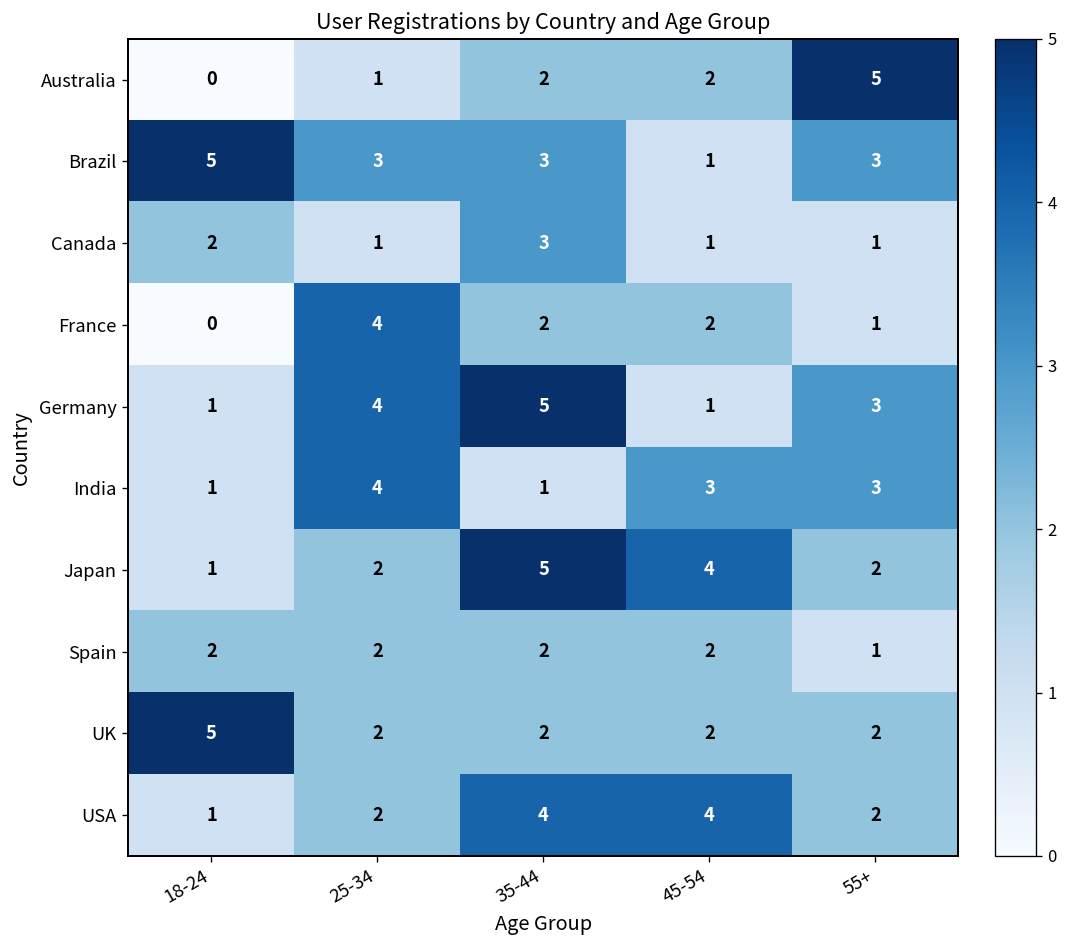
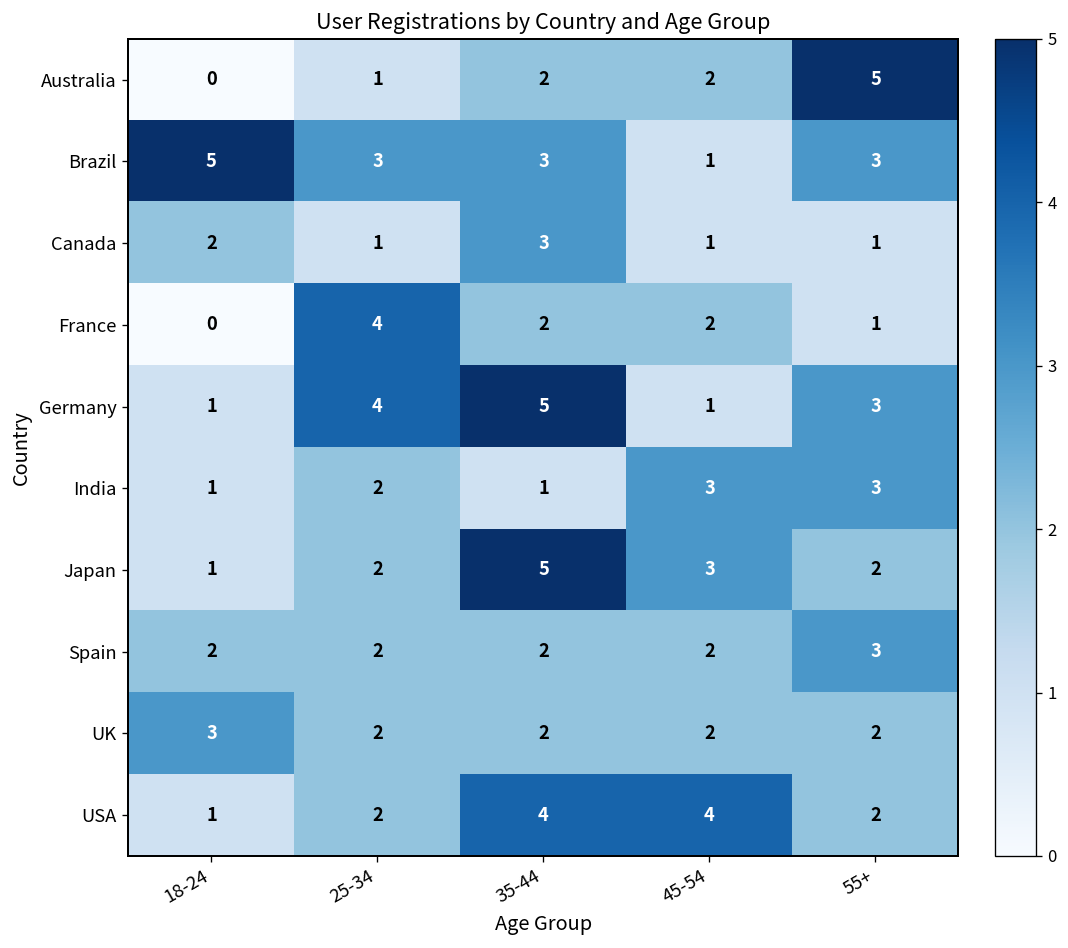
India, 25-34: 4 -> 2
Japan, 45-54: 4 -> 3
Spain, 55+: 1 -> 3
UK, 18-24: 5 -> 3
